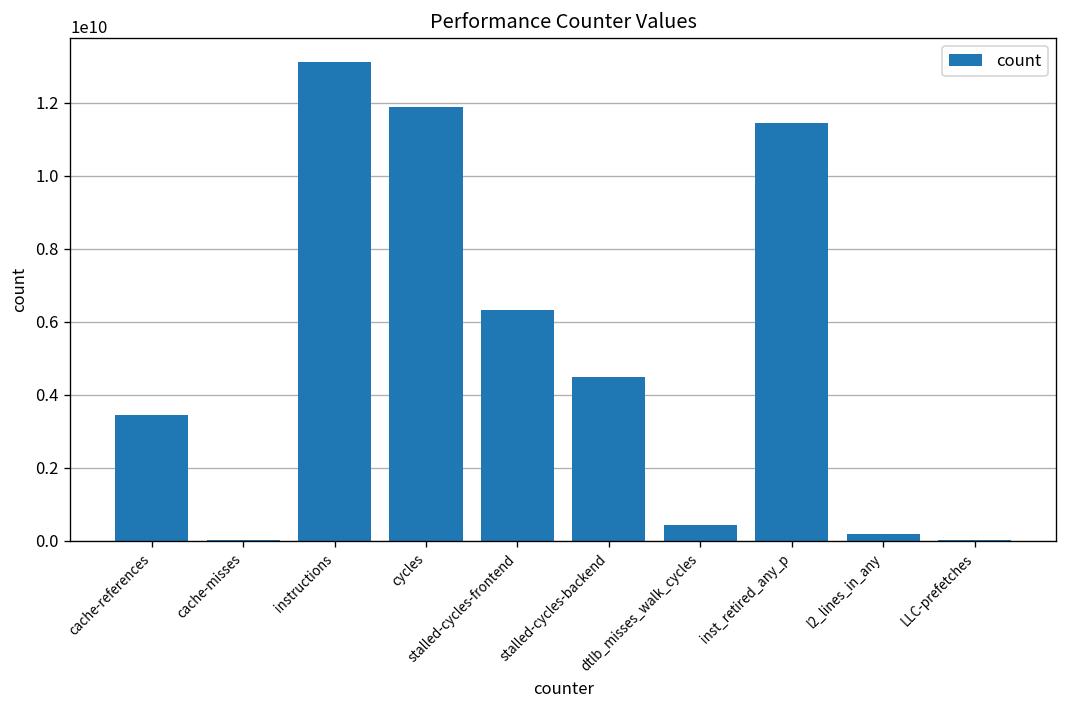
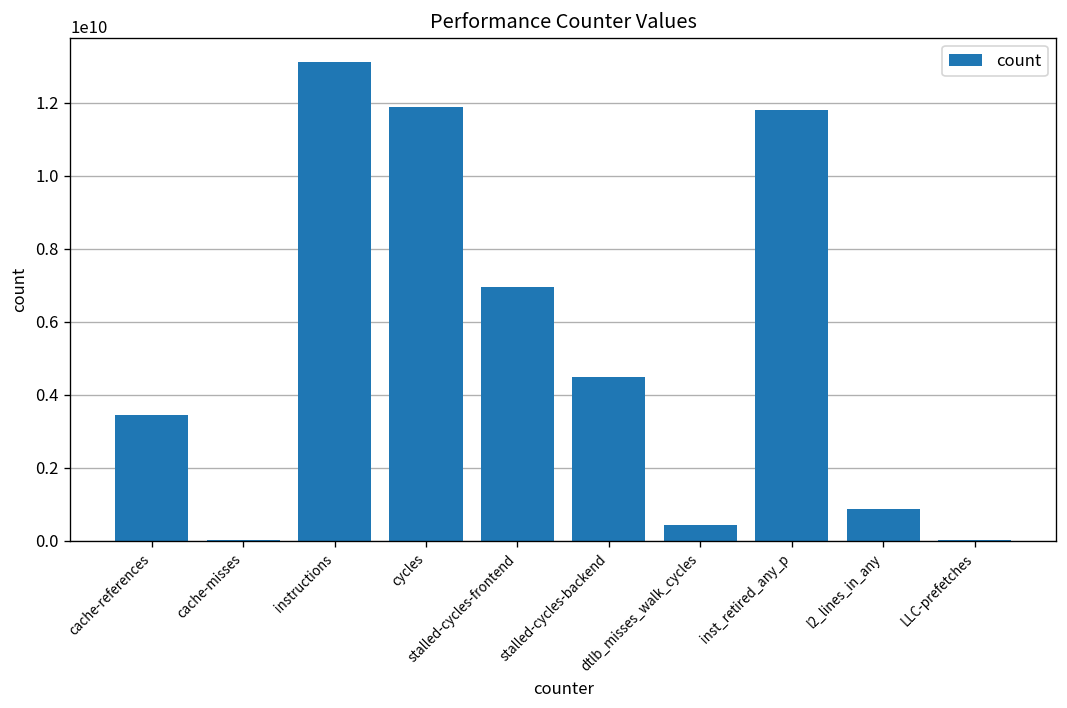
stalled-cycles-frontend: 6300000000 -> 6900000000
inst_retired_any_p: 11500000000 -> 11800000000
l2_lines_in_any: 200000000 -> 900000000
